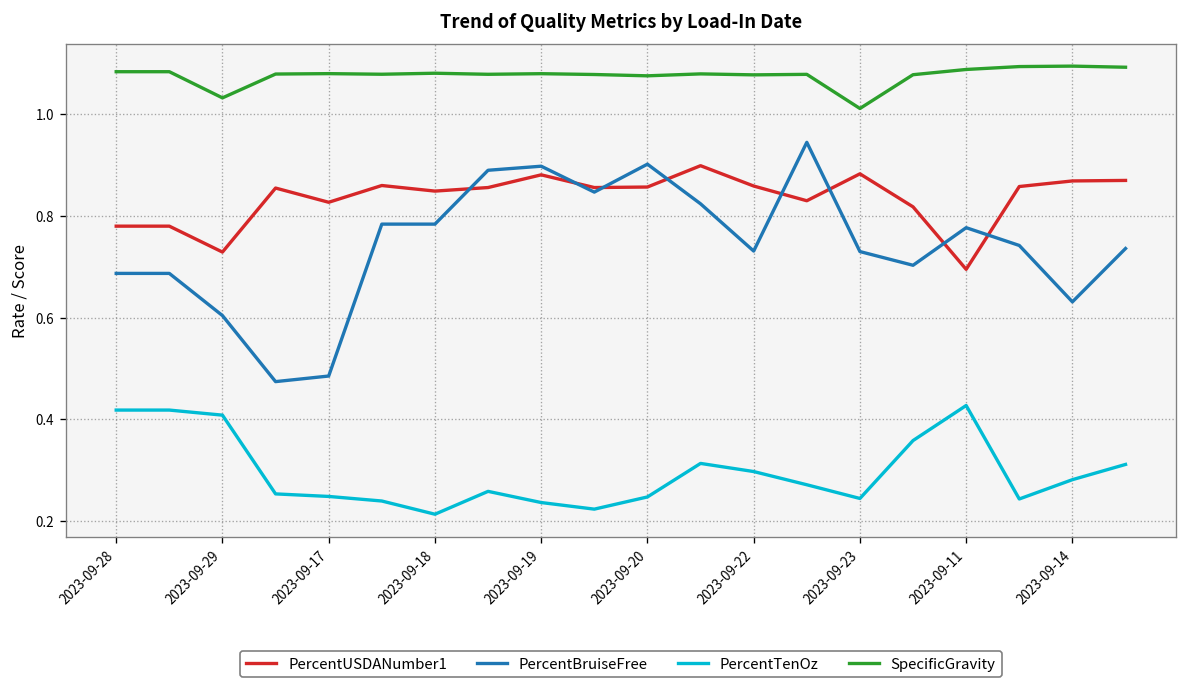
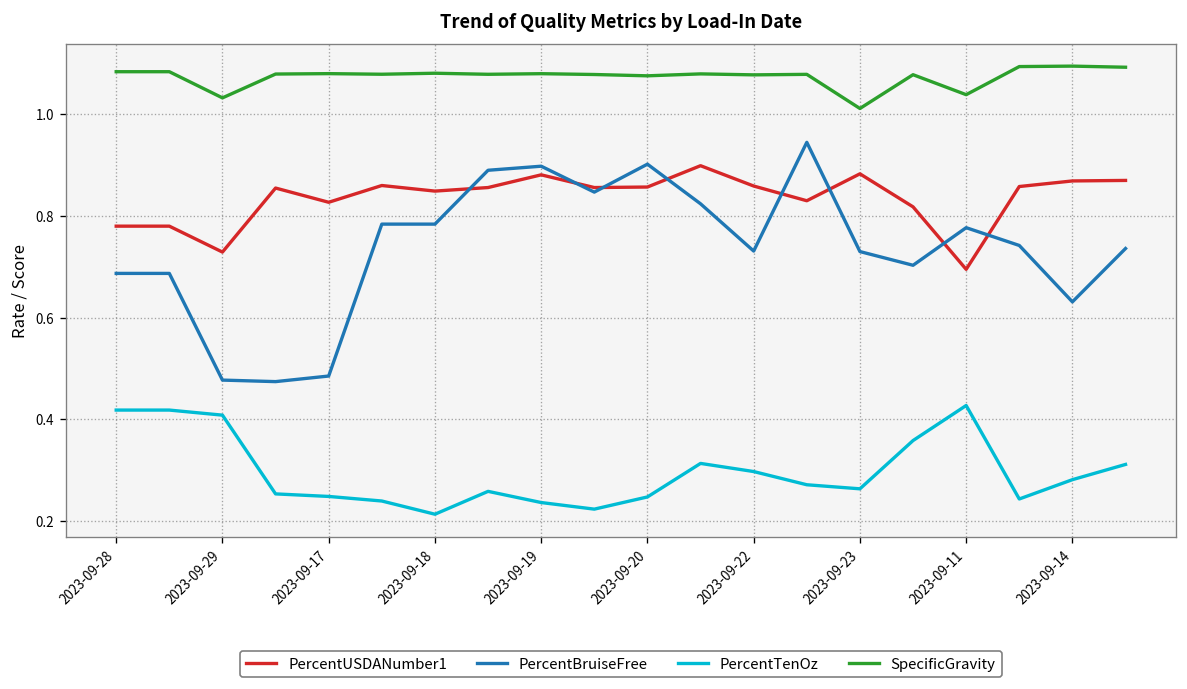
PercentBruiseFree, 2023-09-29: 0.60 -> 0.48
PercentTenOz, 2023-09-23: 0.24 -> 0.26
SpecificGravity, 2023-09-11: 1.09 -> 1.04
